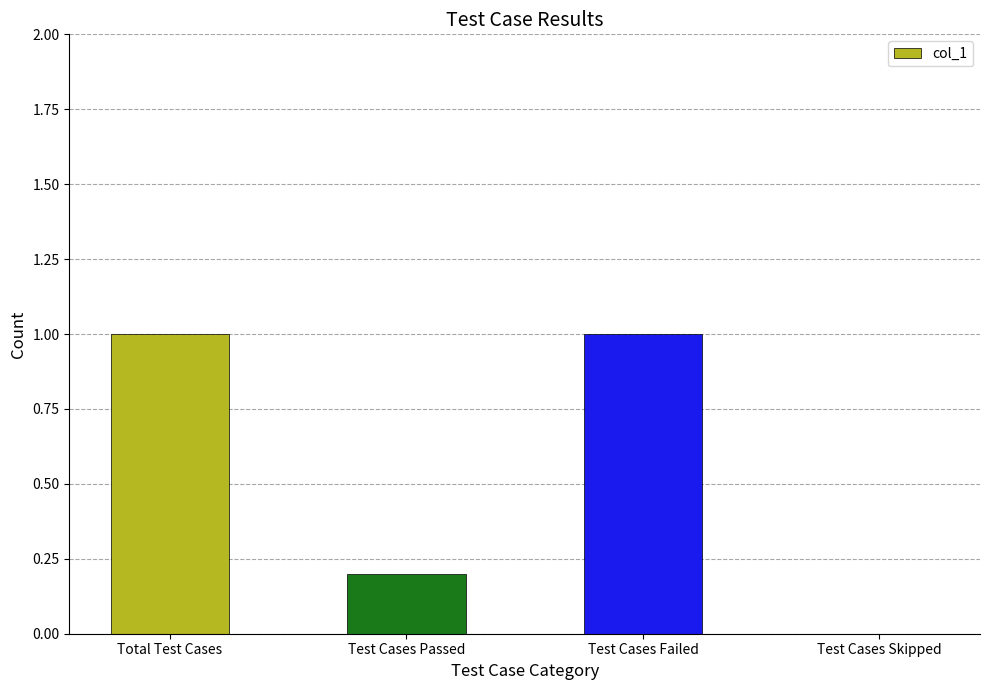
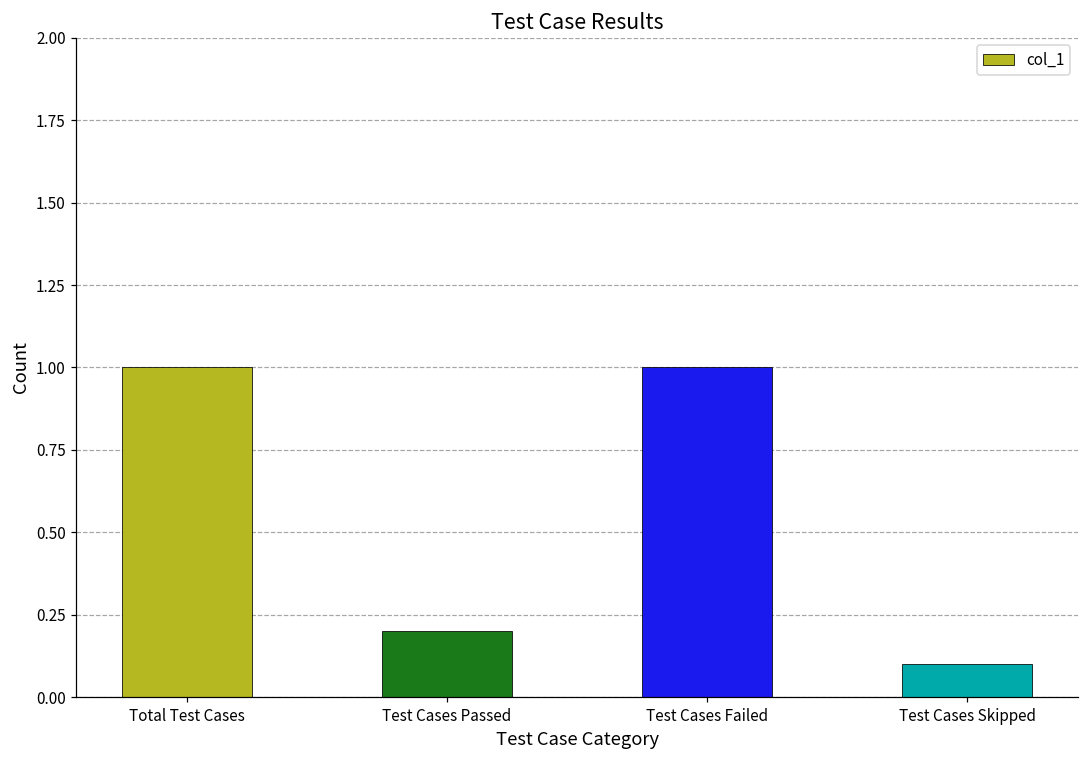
Test Cases Skipped: 0.0 -> 0.1
